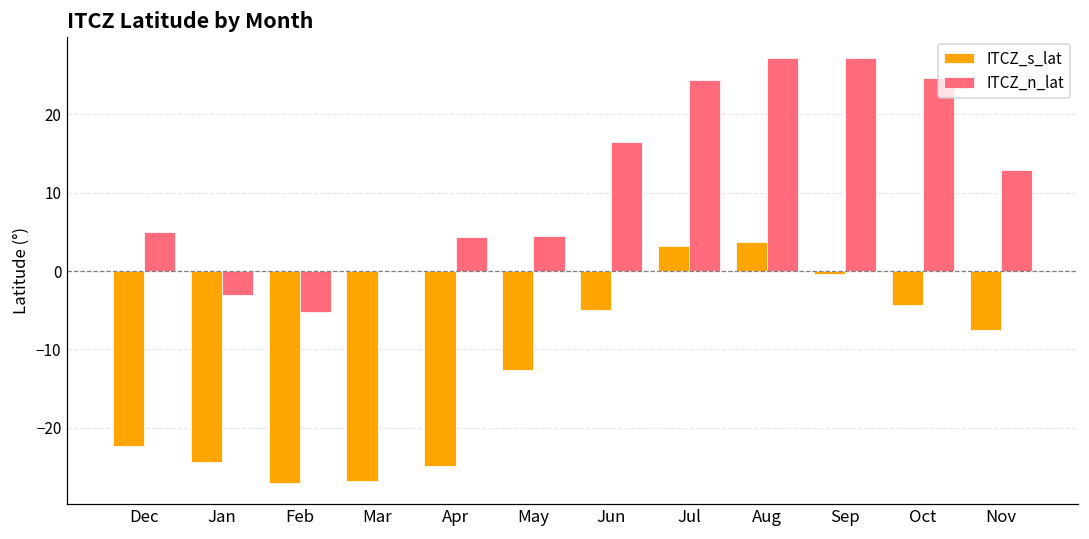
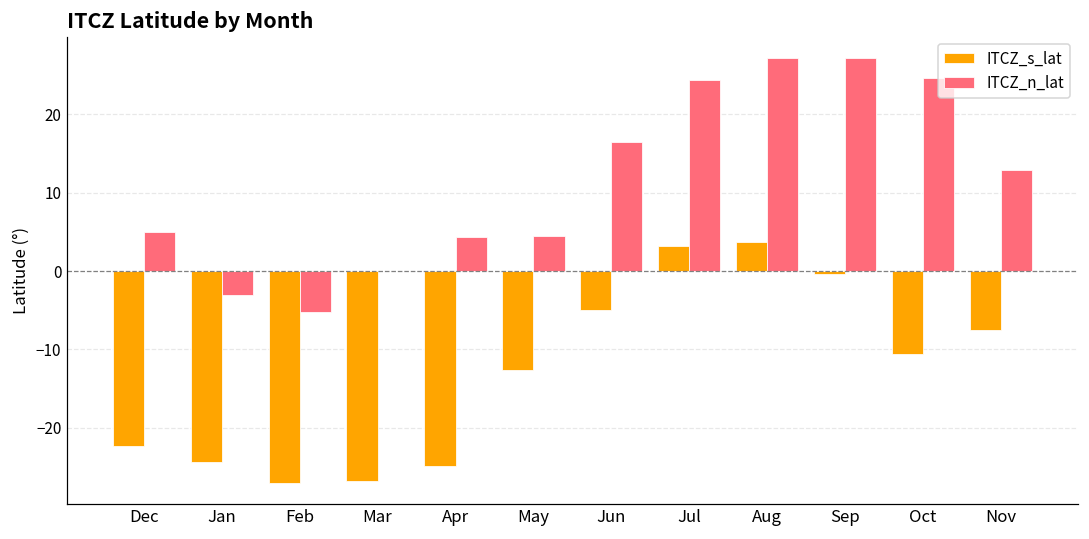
ITCZ_s_lat, Oct: -4 -> -11
